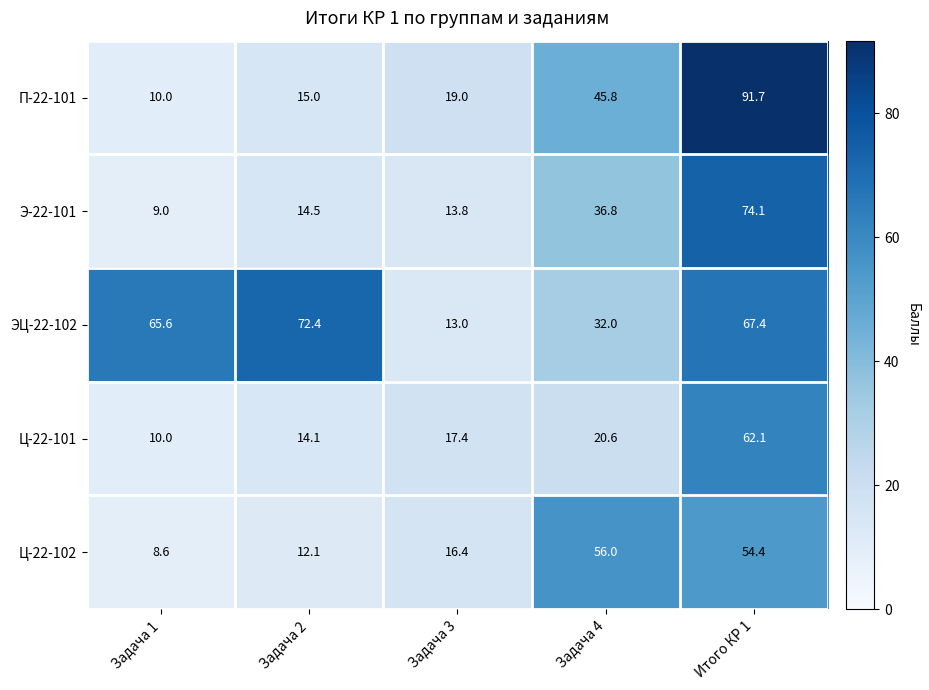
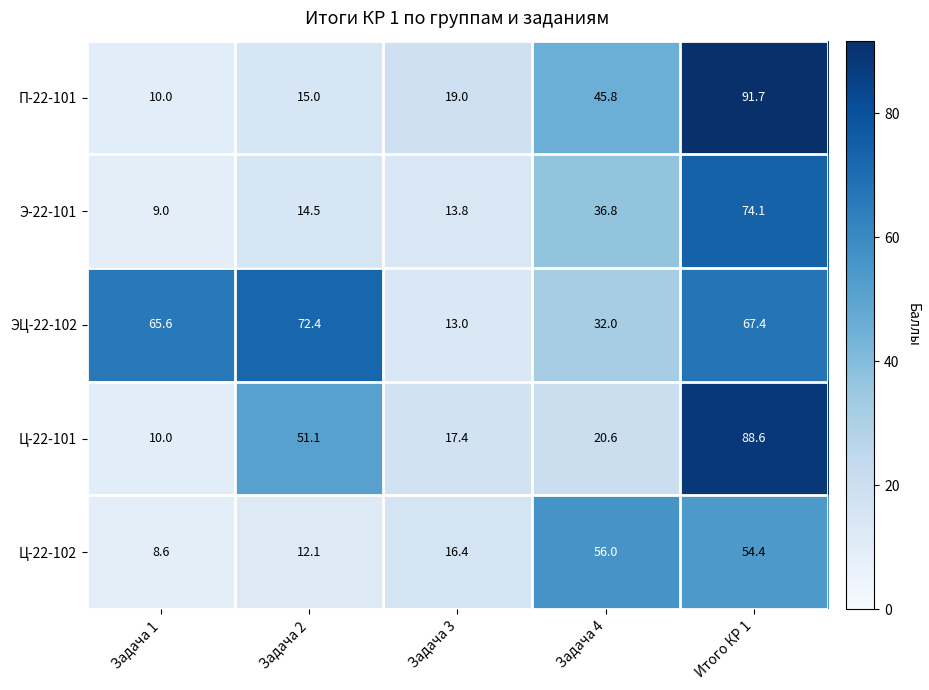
Ц-22-101, Задача 2: 14.1 -> 51.1
Ц-22-101, Итого КР 1: 62.1 -> 88.6
